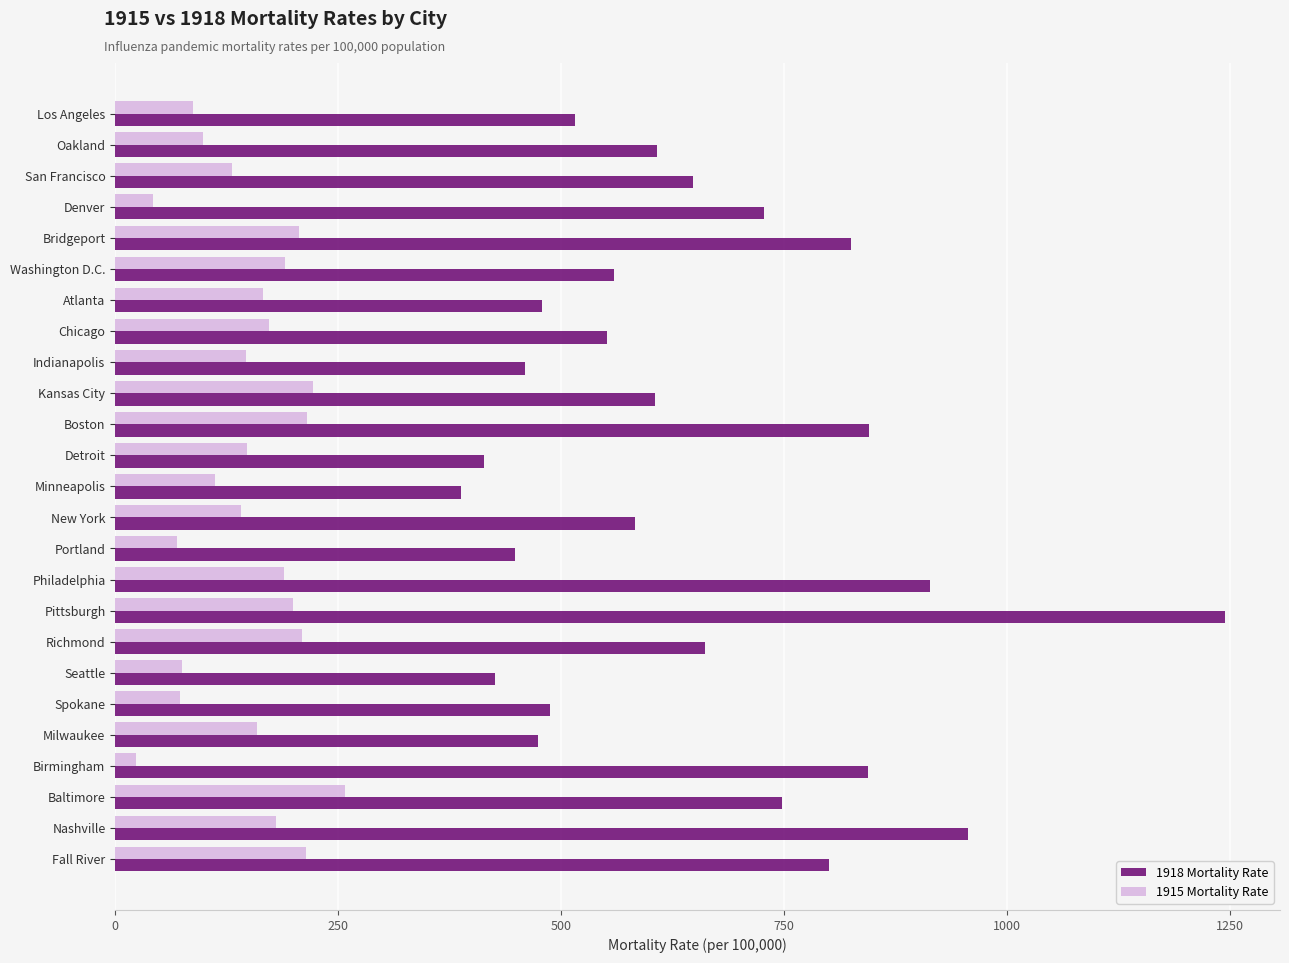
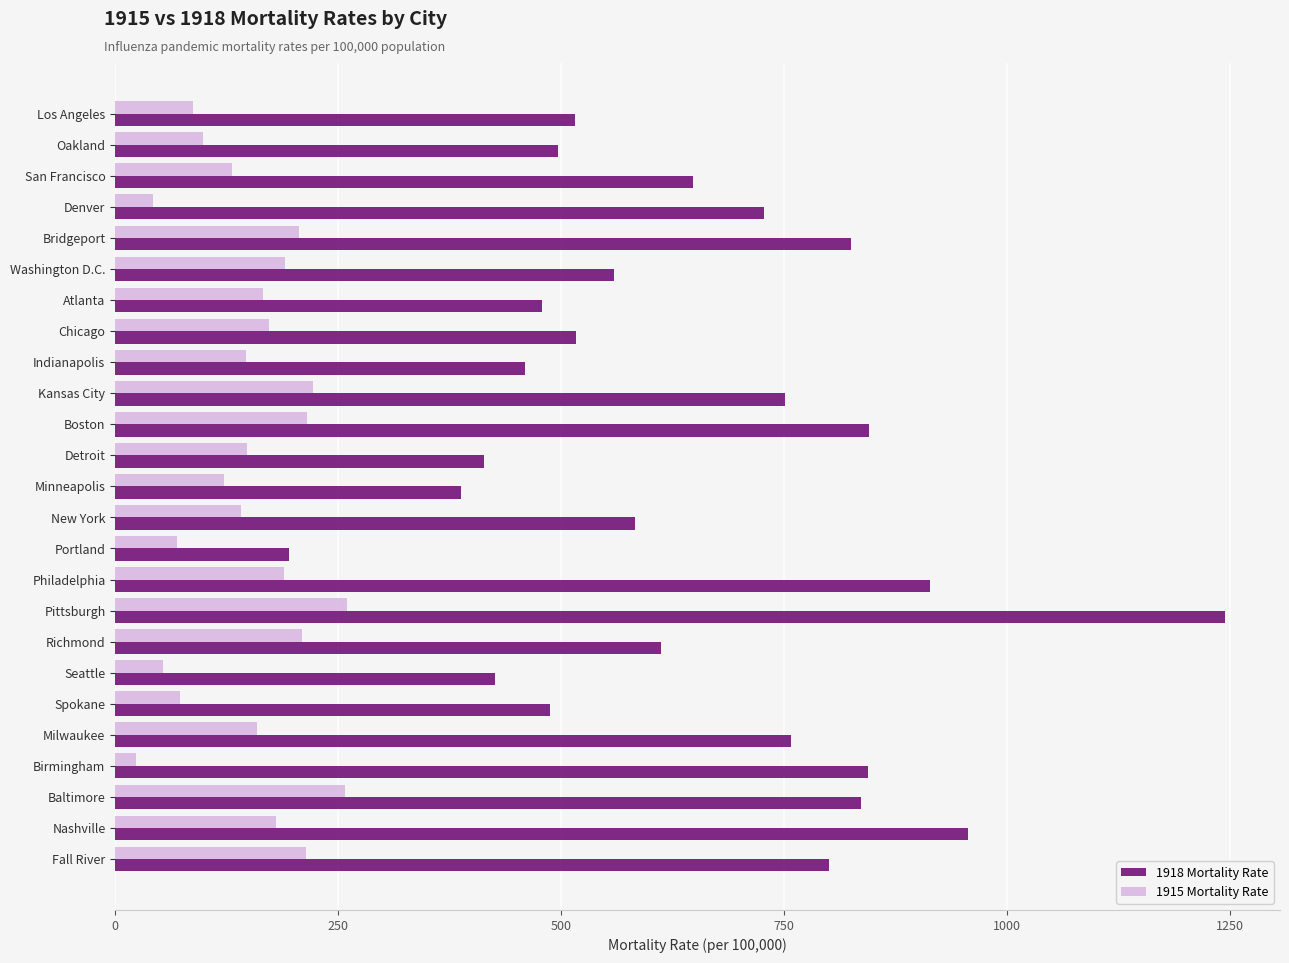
1918 Mortality Rate, Oakland: 610 -> 500
1918 Mortality Rate, Chicago: 550 -> 520
1918 Mortality Rate, Kansas City: 600 -> 750
1915 Mortality Rate, Minneapolis: 110 -> 120
1918 Mortality Rate, Portland: 450 -> 190
1915 Mortality Rate, Pittsburgh: 200 -> 260
1918 Mortality Rate, Richmond: 660 -> 610
1915 Mortality Rate, Seattle: 70 -> 50
1918 Mortality Rate, Milwaukee: 470 -> 760
1918 Mortality Rate, Baltimore: 750 -> 840
